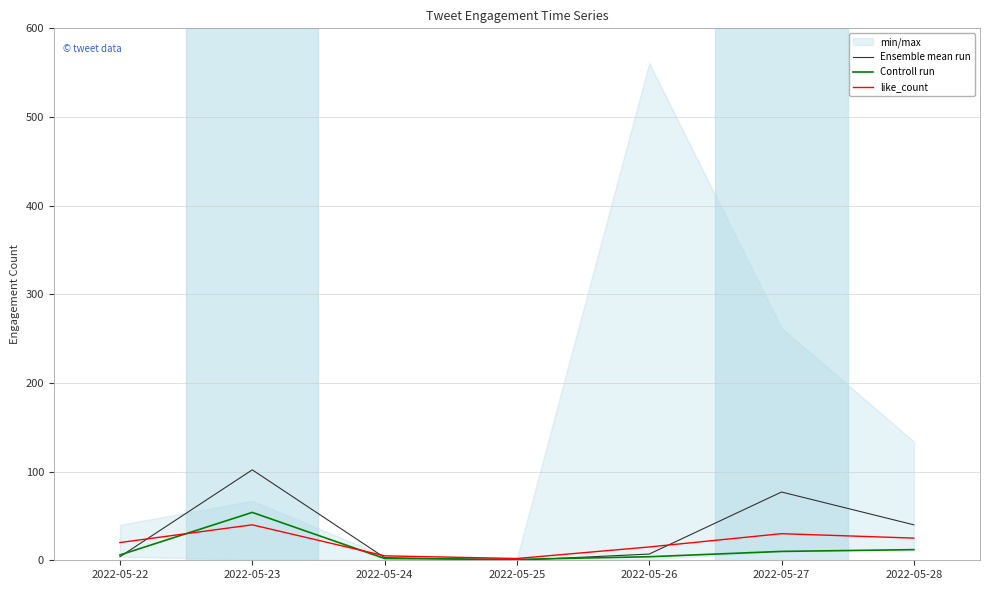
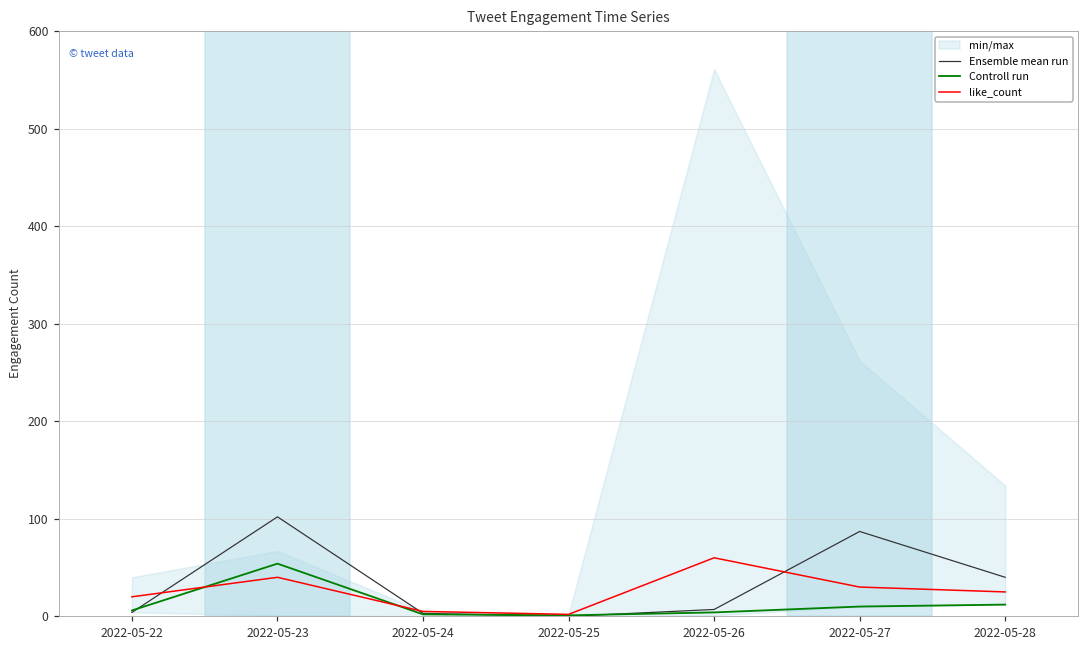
like_count, 2022-05-26: 20 -> 60
Ensemble mean run, 2022-05-27: 80 -> 90
